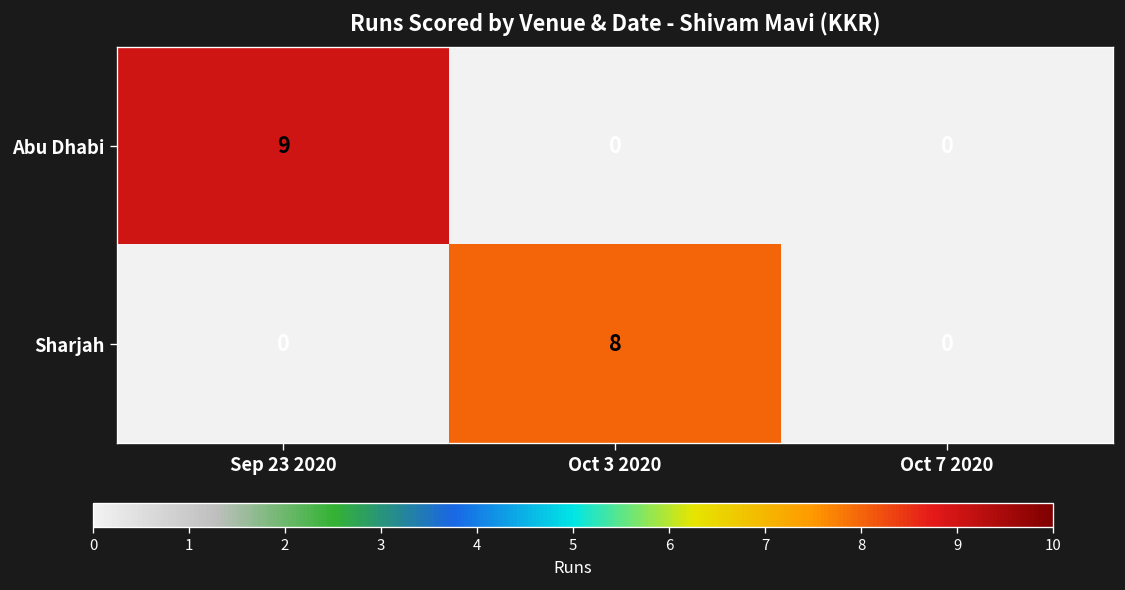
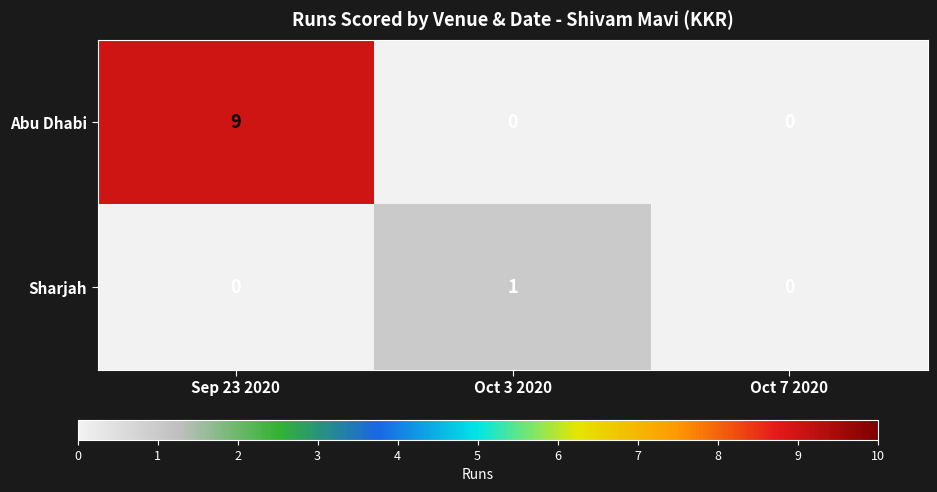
Sharjah, Oct 3 2020: 8 -> 1
